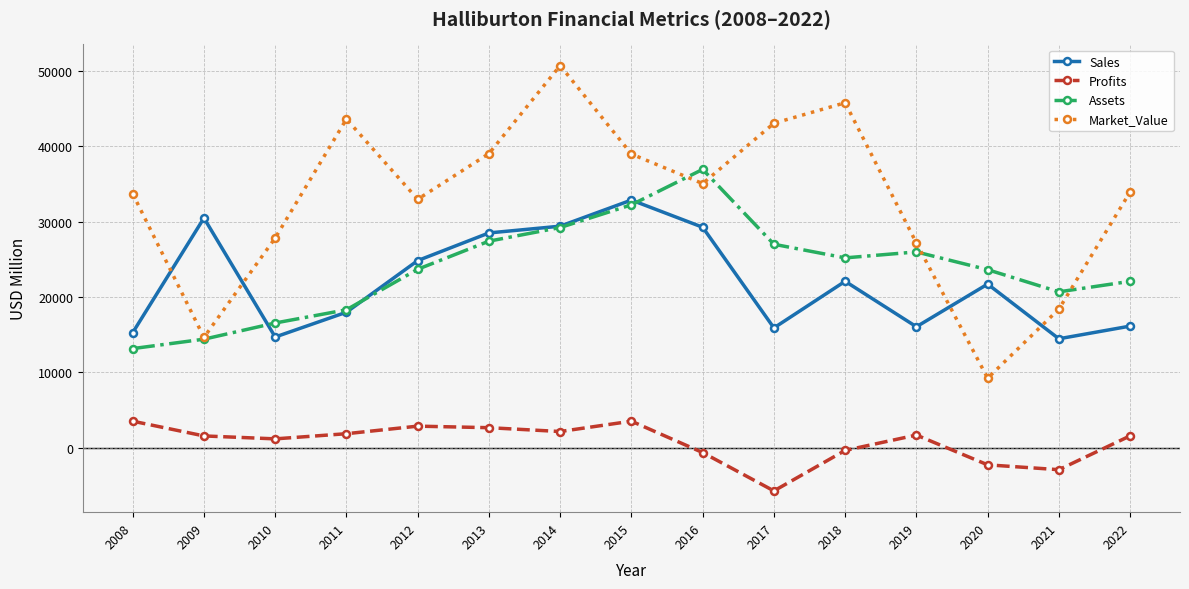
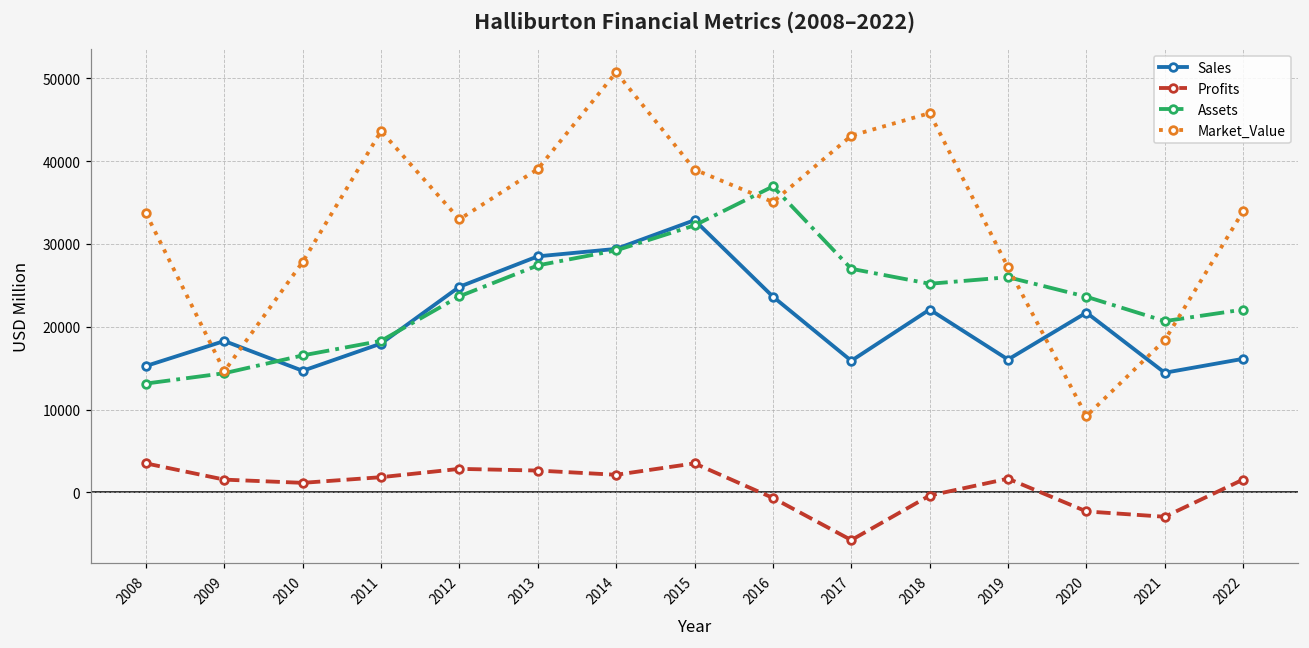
Sales, 2009: 30000 -> 18000
Sales, 2016: 29000 -> 24000
